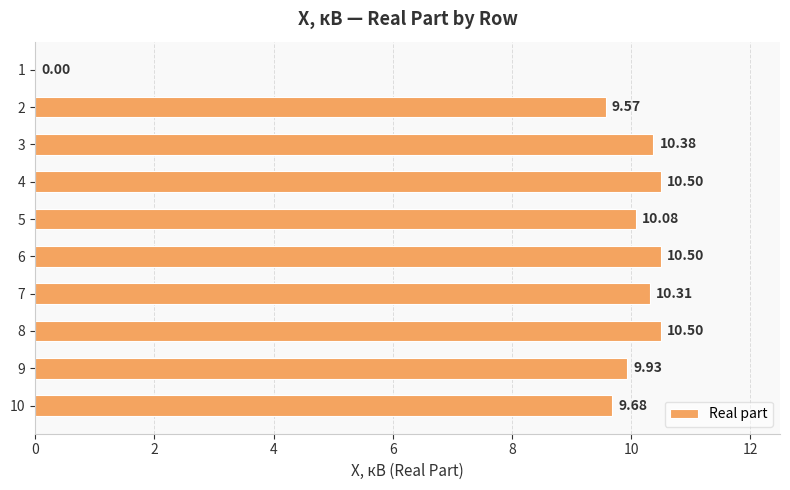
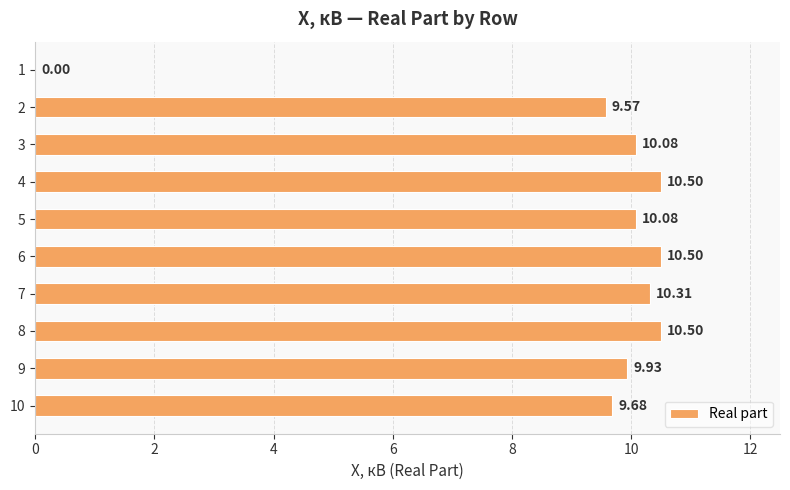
3: 10.38 -> 10.08
